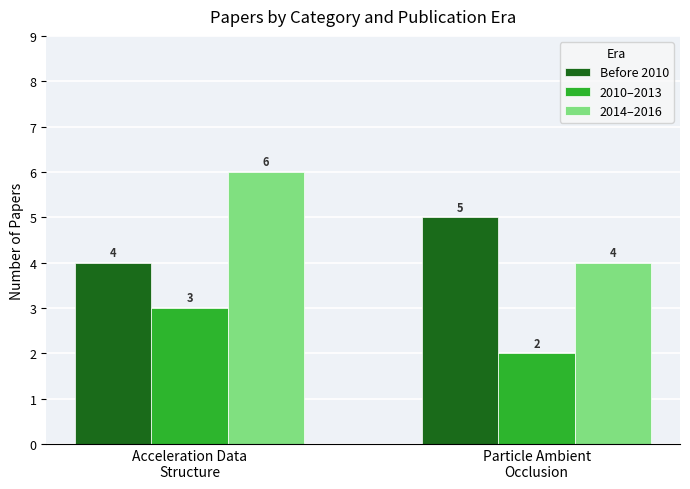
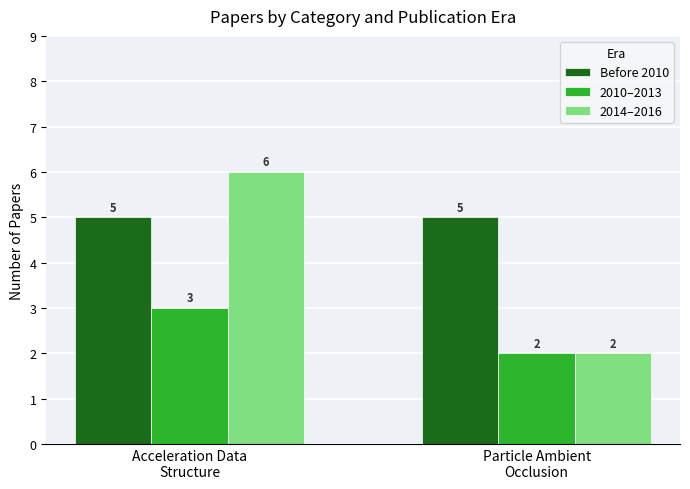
Before 2010, Acceleration Data Structure: 4 -> 5
2014–2016, Particle Ambient Occlusion: 4 -> 2
